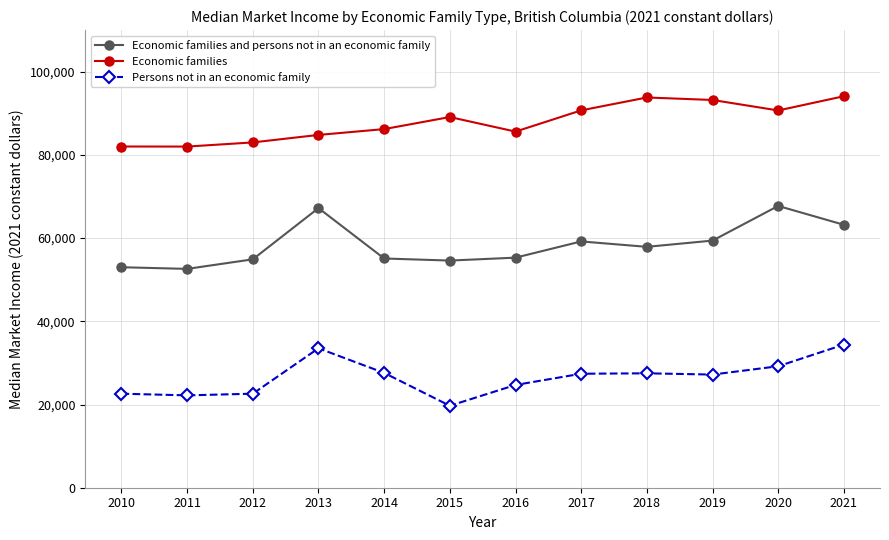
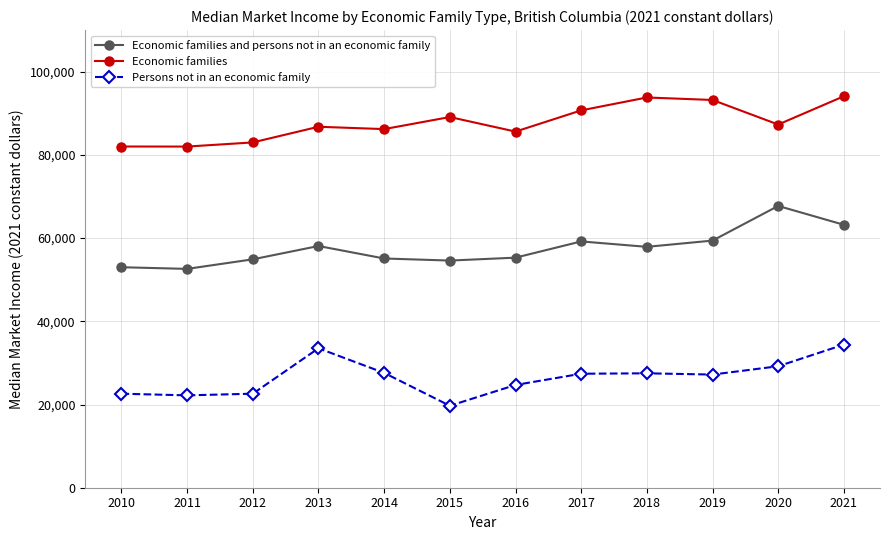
Economic families and persons not in an economic family, 2013: 67,000 -> 58,000
Economic families, 2013: 85,000 -> 87,000
Economic families, 2020: 91,000 -> 87,000
